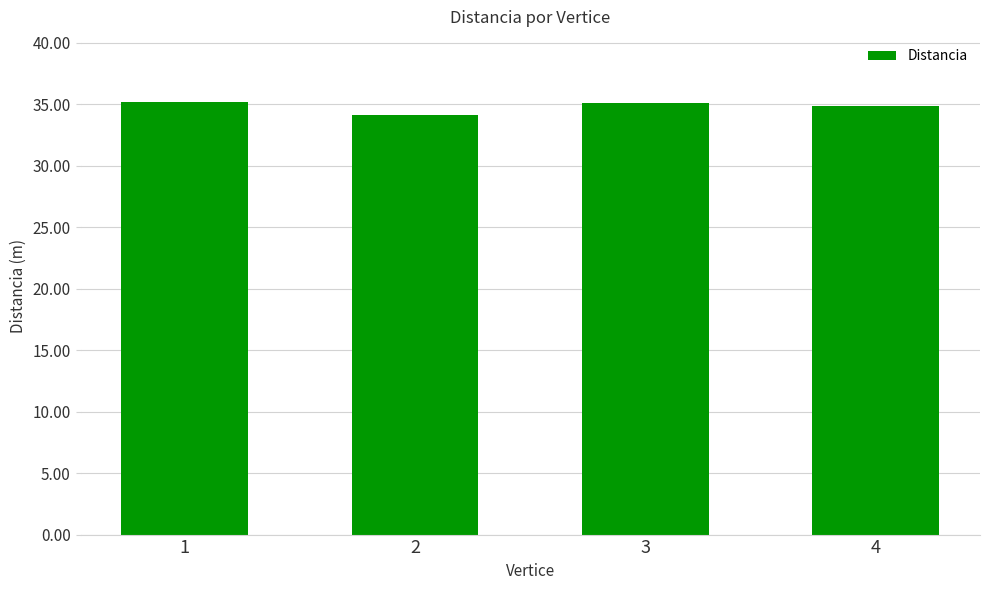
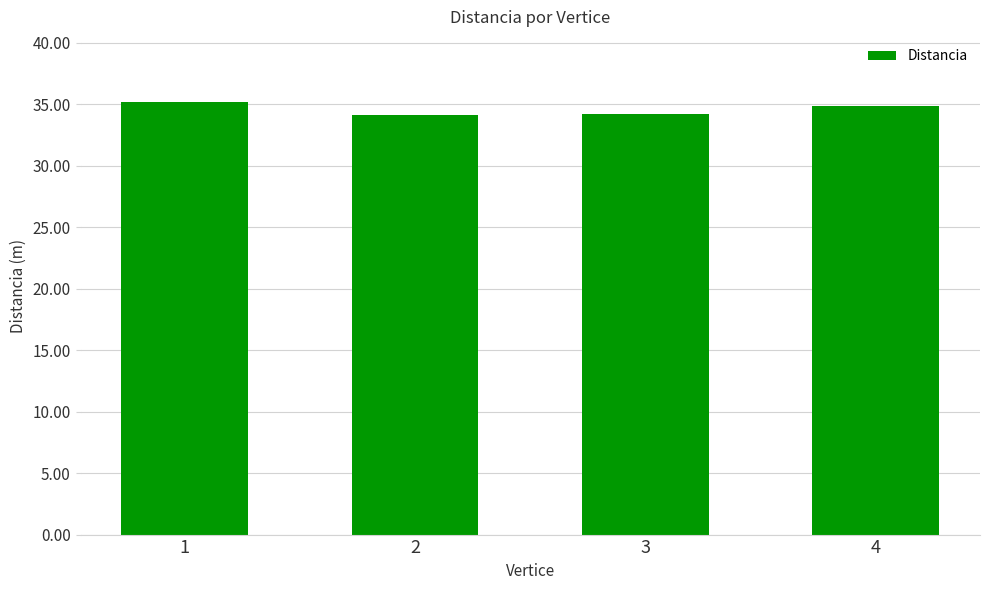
3: 35.1 -> 34.2
